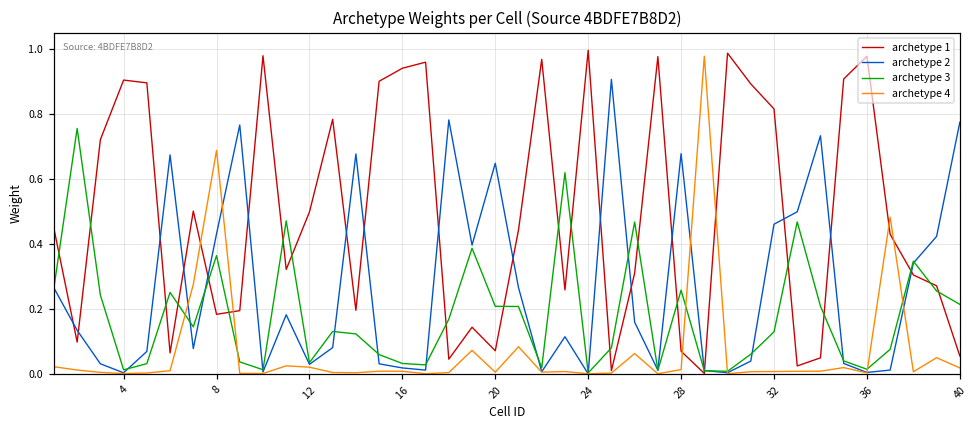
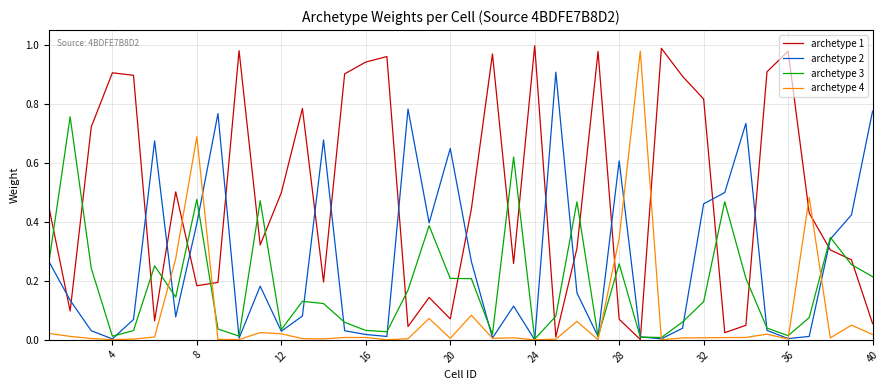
archetype 2, 8: 0.43 -> 0.39
archetype 3, 8: 0.36 -> 0.48
archetype 2, 28: 0.68 -> 0.61
archetype 4, 28: 0.01 -> 0.34
